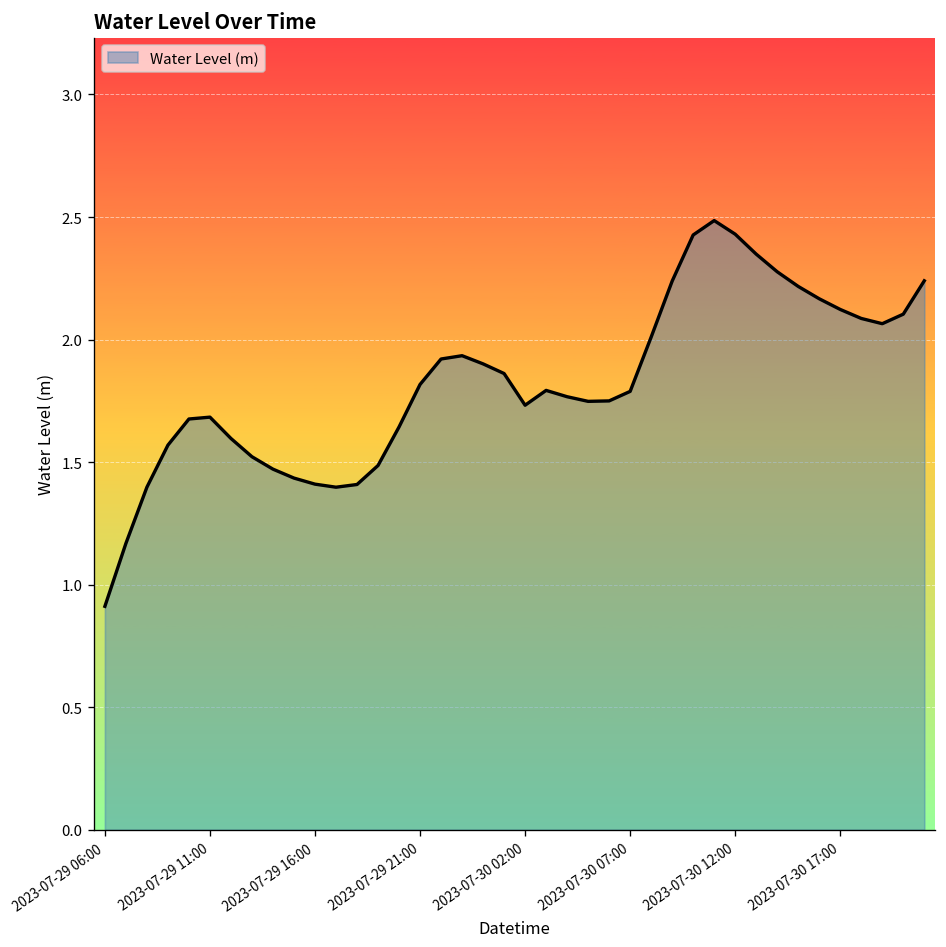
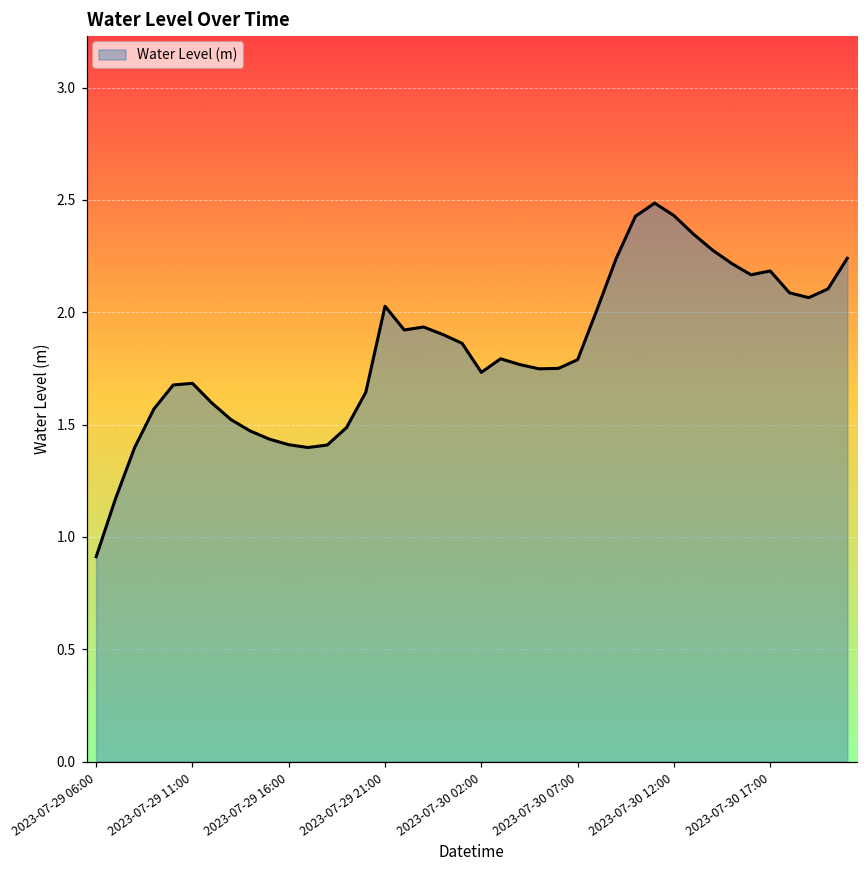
2023-07-29 21:00: 1.82 -> 2.03
2023-07-30 17:00: 2.12 -> 2.18
